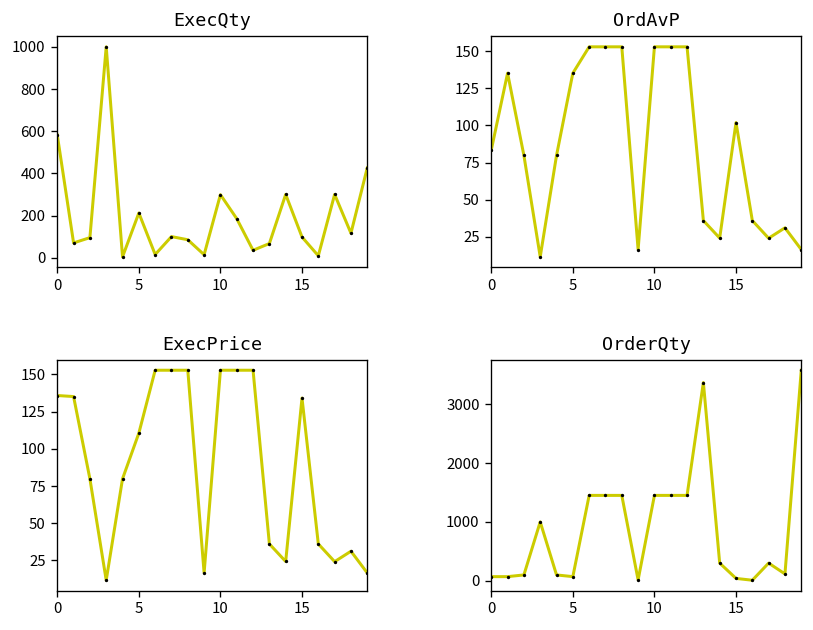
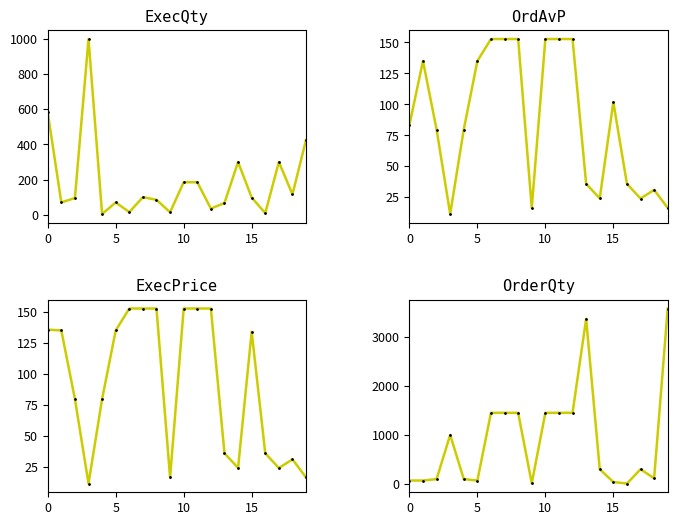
ExecQty, 5: 210 -> 70
ExecQty, 10: 300 -> 190
ExecPrice, 5: 111 -> 135
